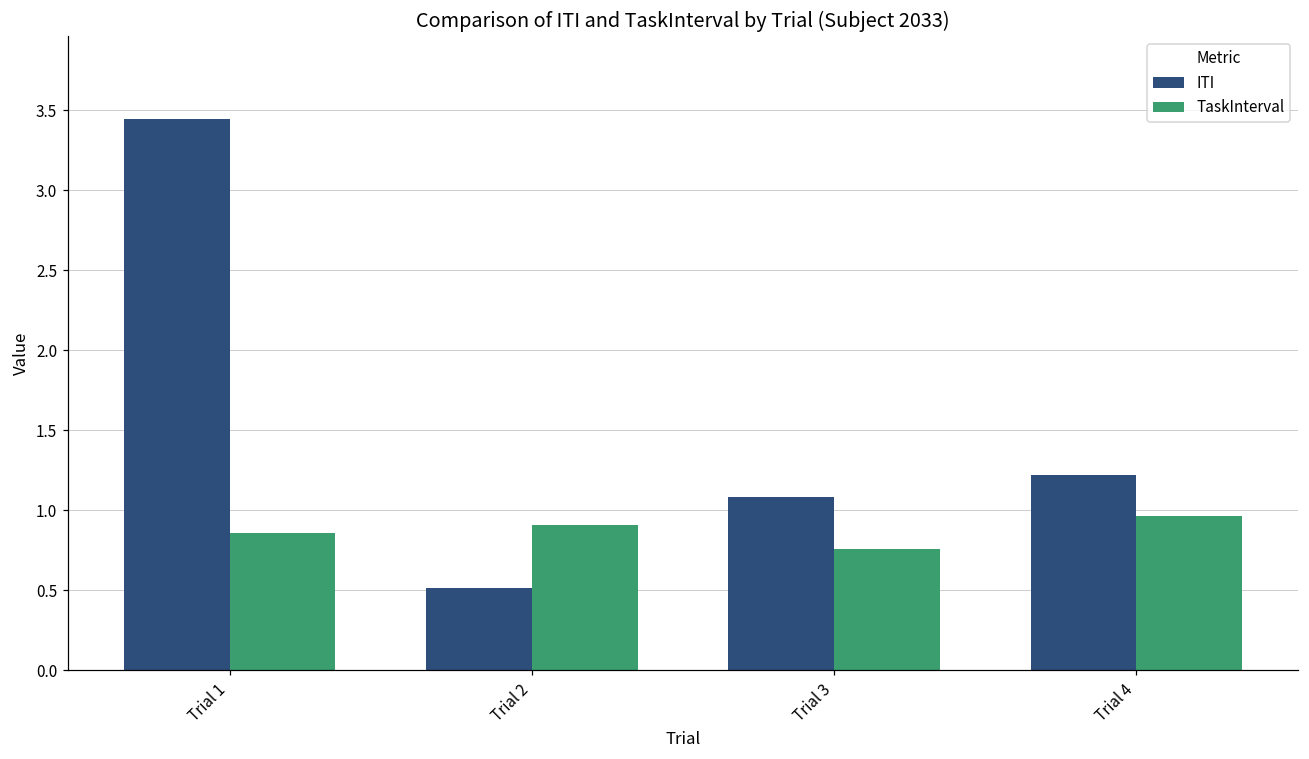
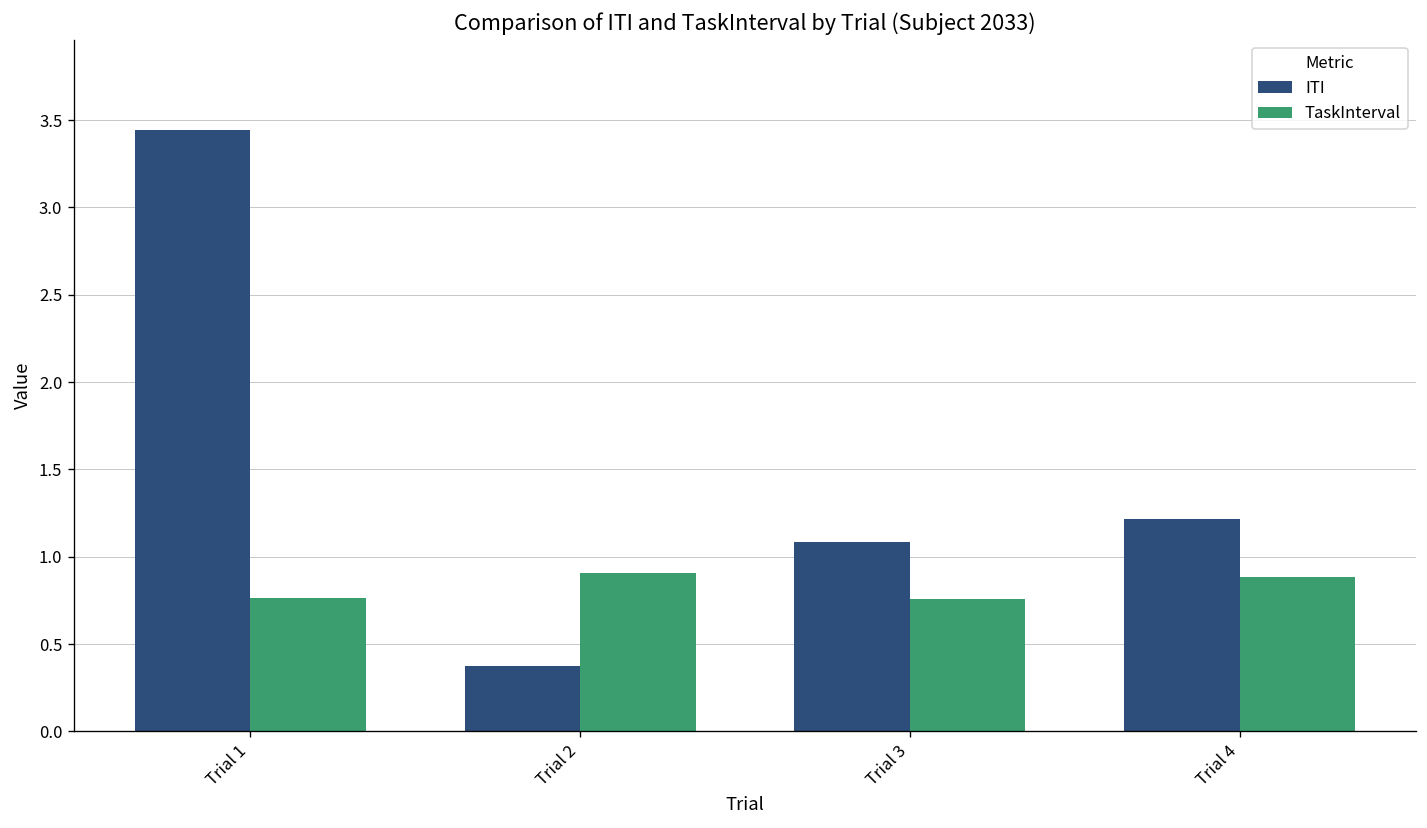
TaskInterval, Trial 1: 0.86 -> 0.76
ITI, Trial 2: 0.52 -> 0.38
TaskInterval, Trial 4: 0.97 -> 0.88
